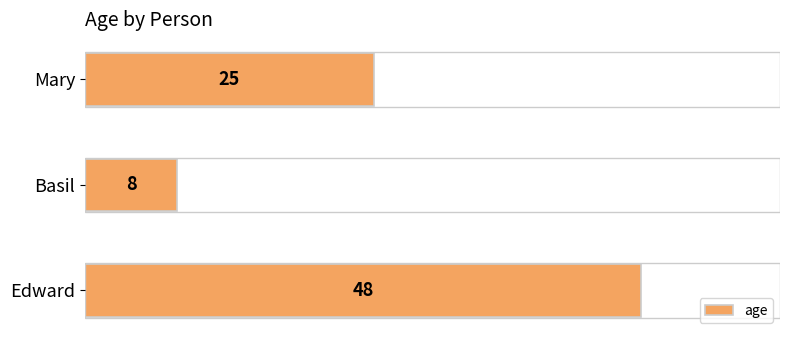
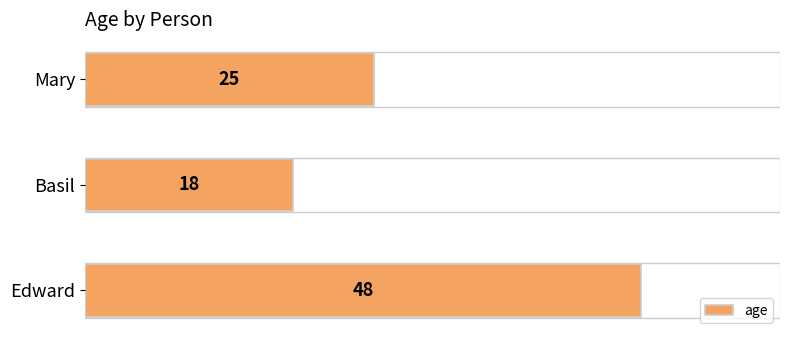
Basil: 8 -> 18
